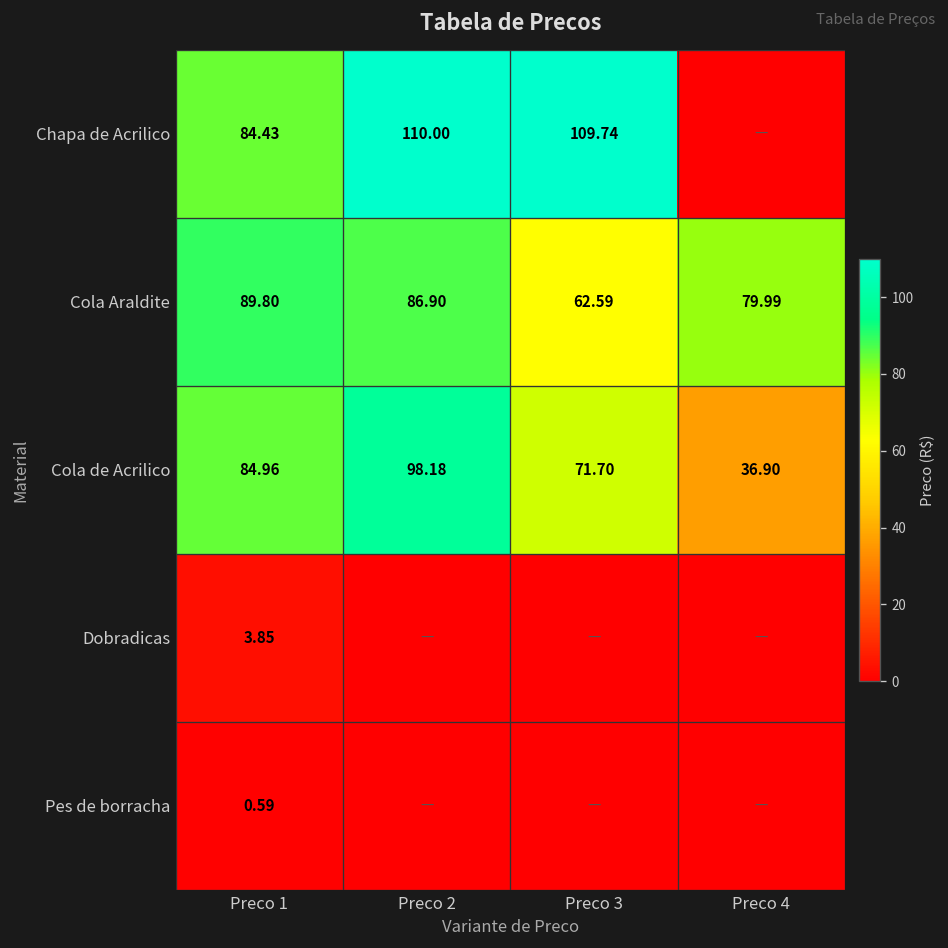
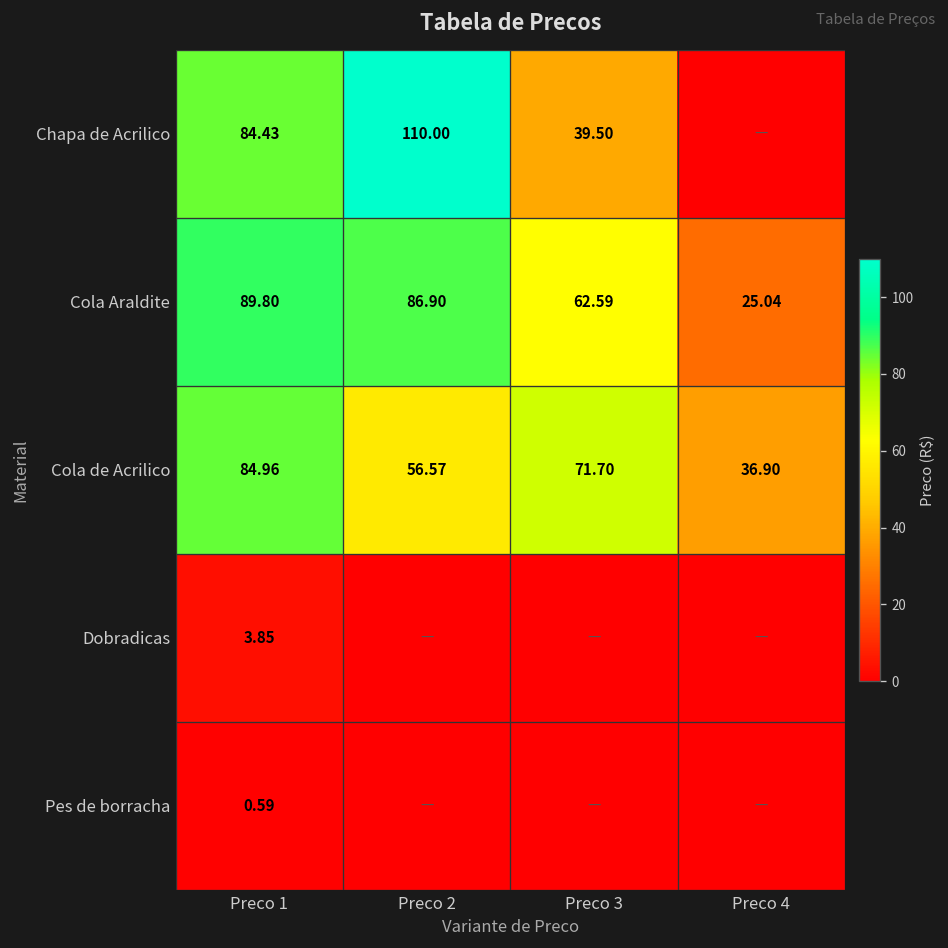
Chapa de Acrilico, Preco 3: 109.74 -> 39.50
Cola Araldite, Preco 4: 79.99 -> 25.04
Cola de Acrilico, Preco 2: 98.18 -> 56.57
